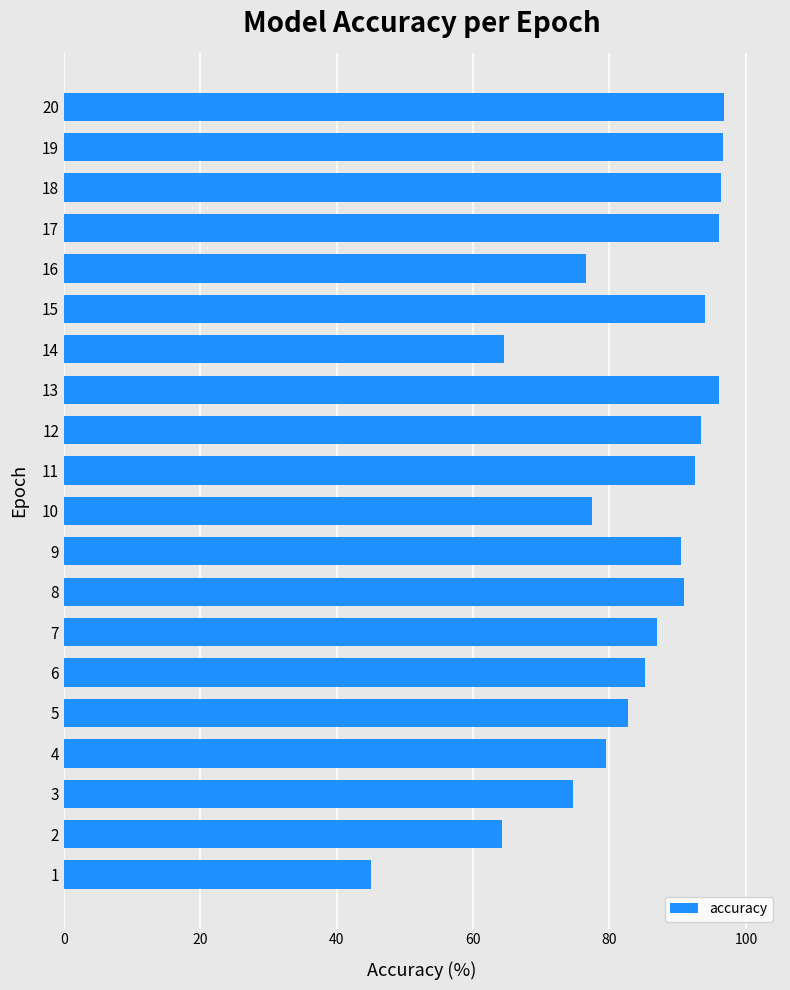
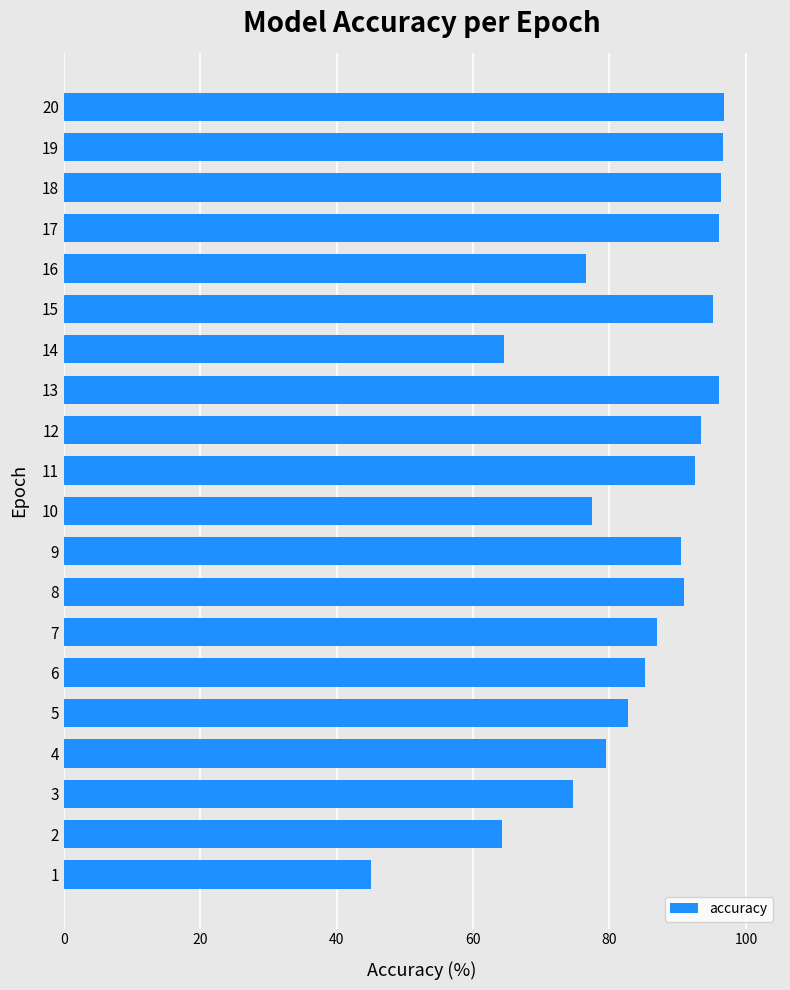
15: 94 -> 95
